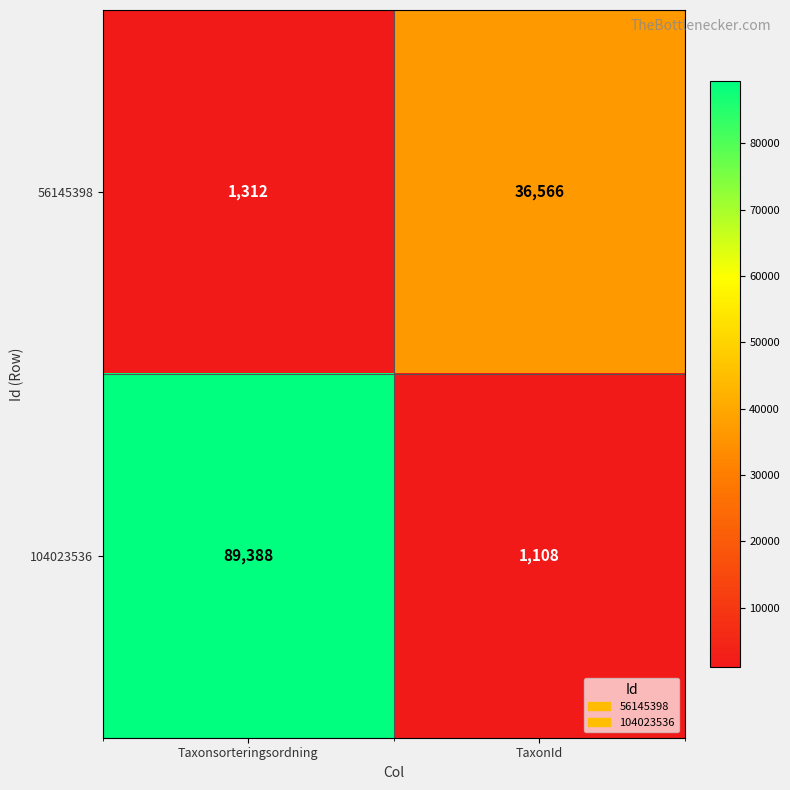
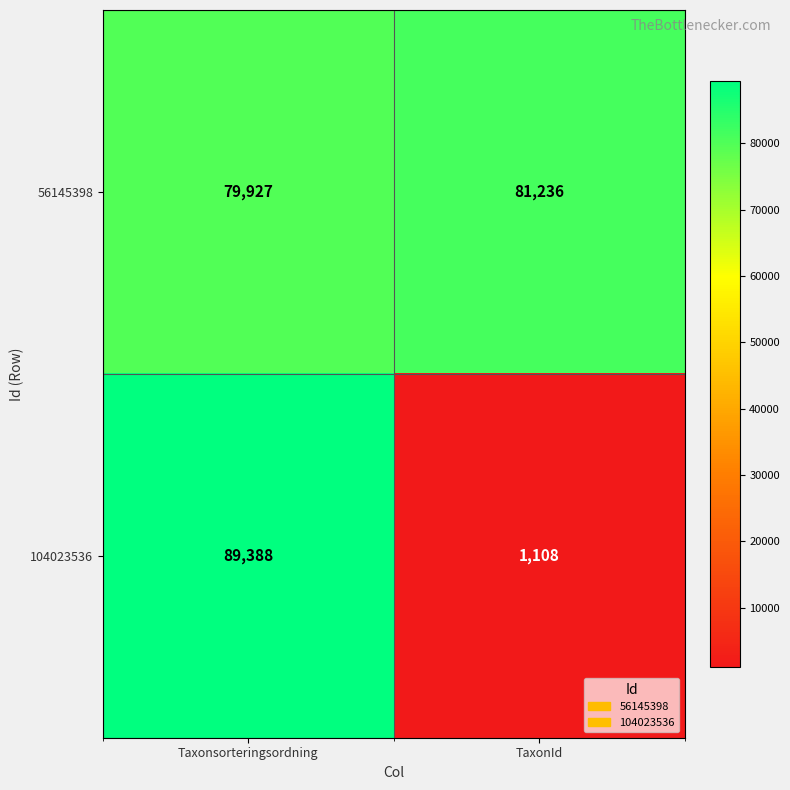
56145398, Taxonsorteringsordning: 1,312 -> 79,927
56145398, TaxonId: 36,566 -> 81,236
